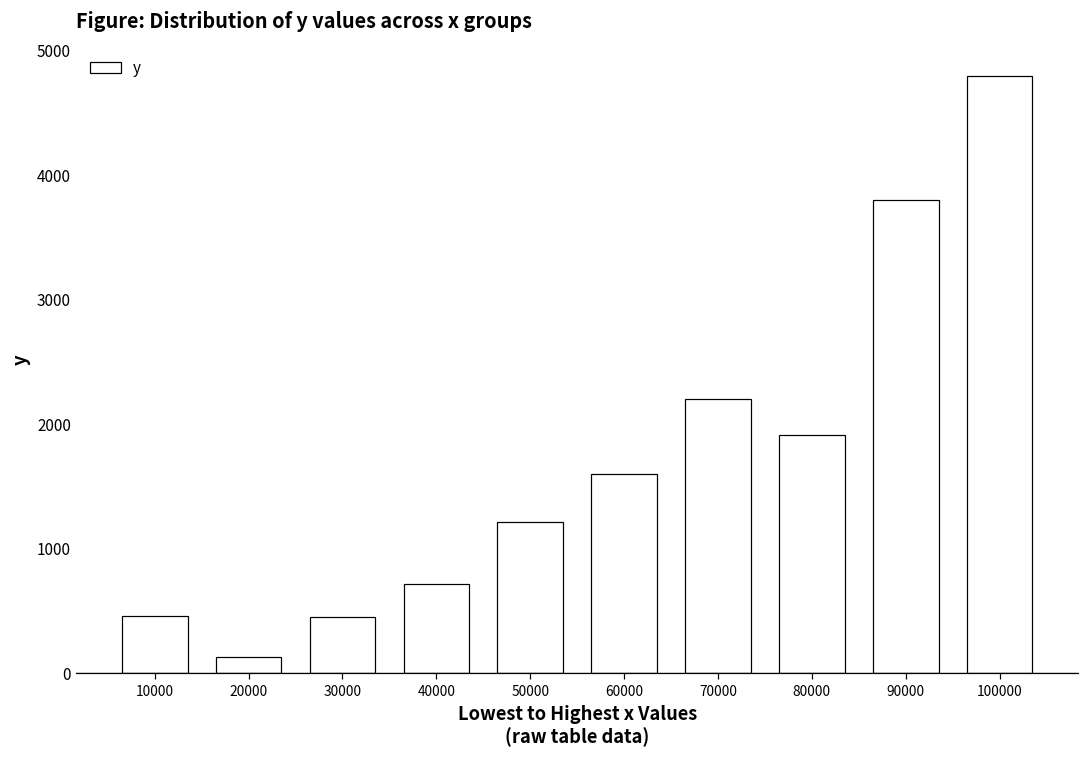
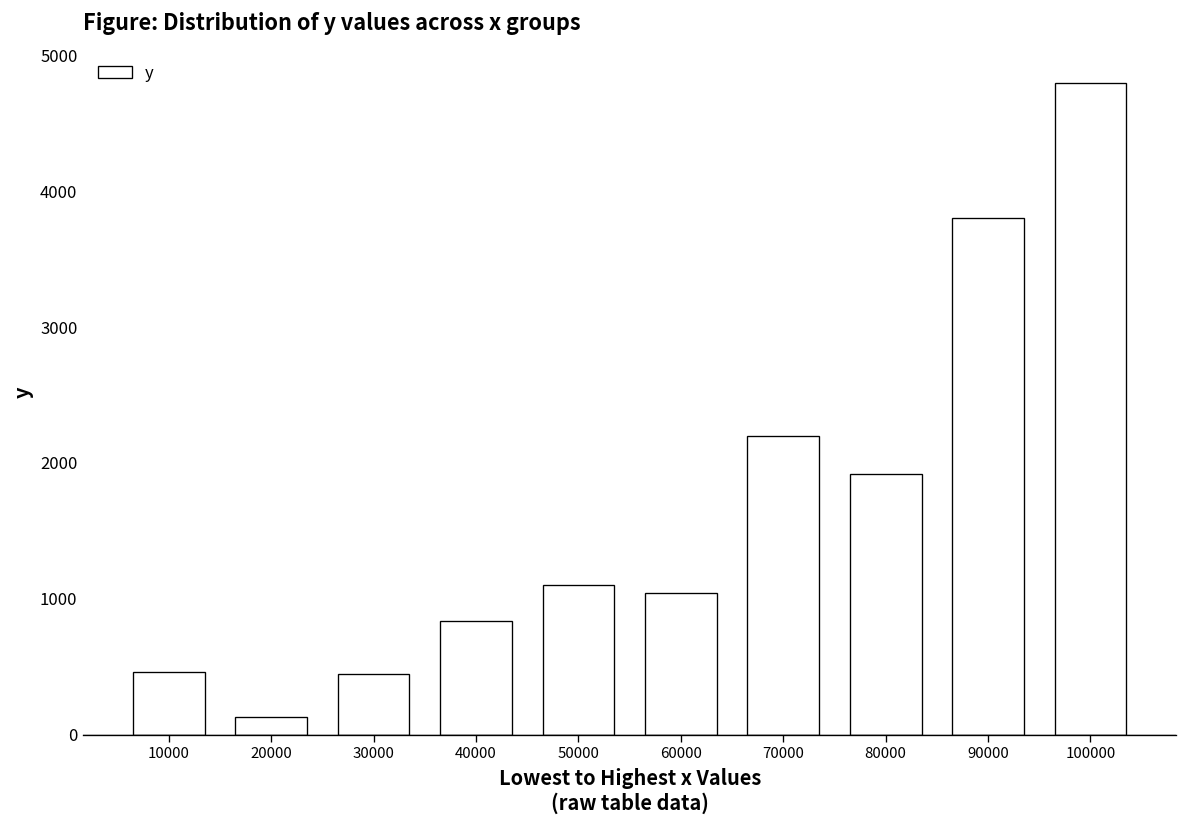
40000: 720 -> 840
50000: 1220 -> 1100
60000: 1600 -> 1050
